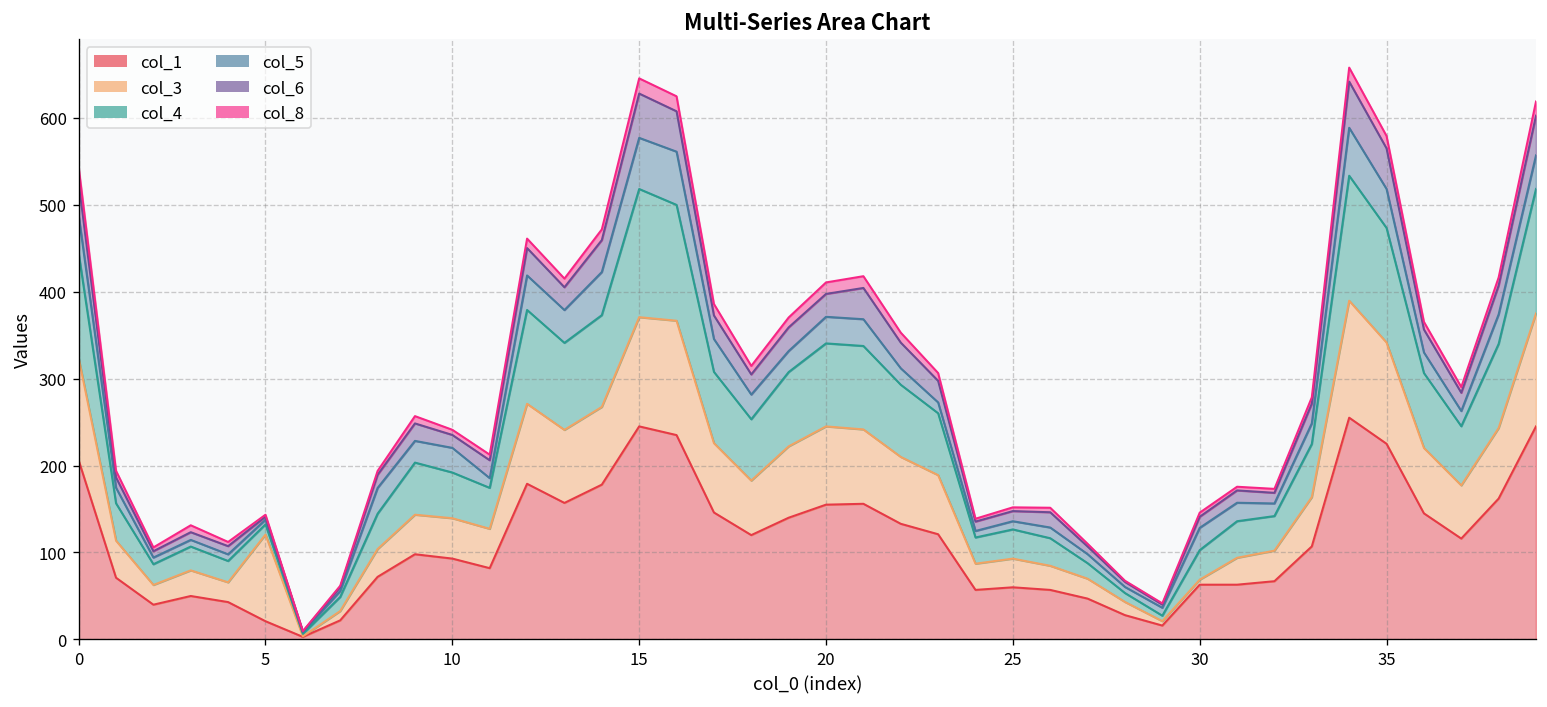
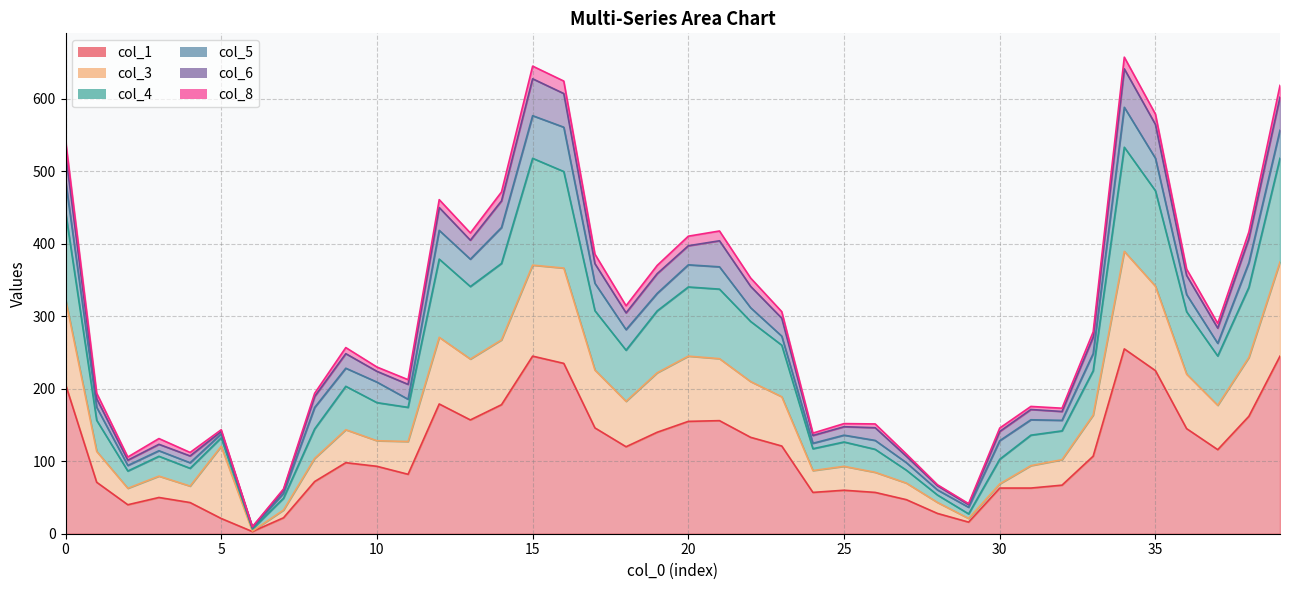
col_3, 10: 50 -> 40
